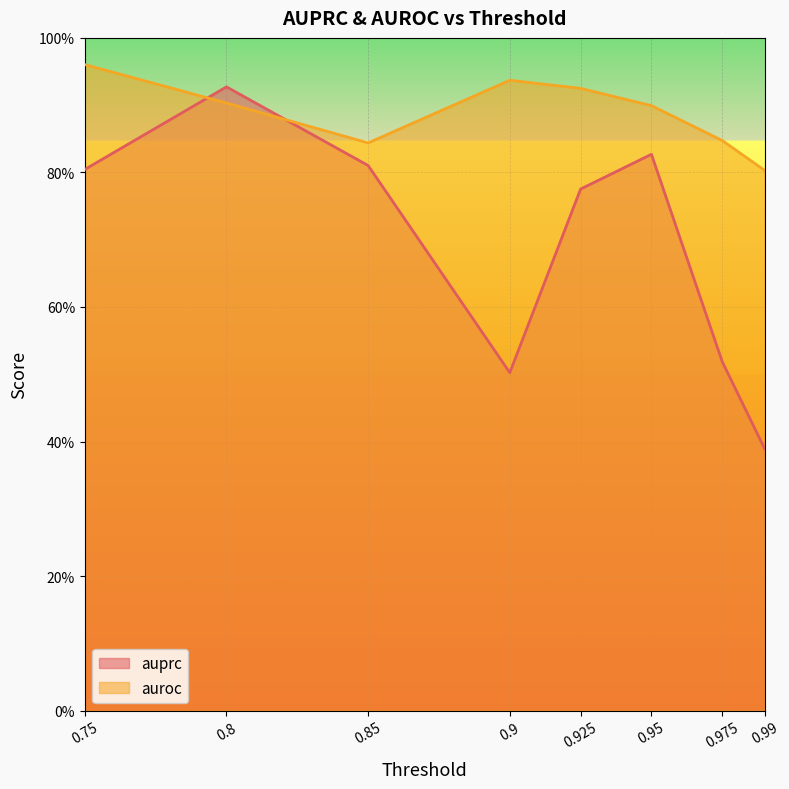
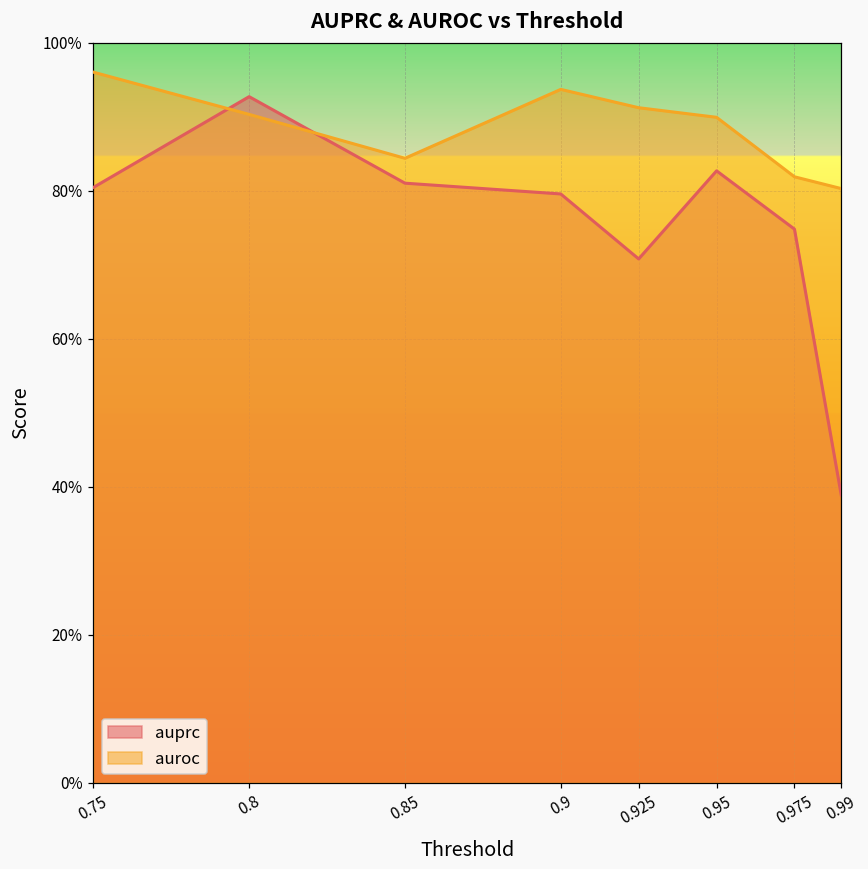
auprc, 0.9: 50% -> 80%
auprc, 0.925: 78% -> 71%
auroc, 0.925: 92% -> 91%
auprc, 0.975: 52% -> 75%
auroc, 0.975: 85% -> 82%
